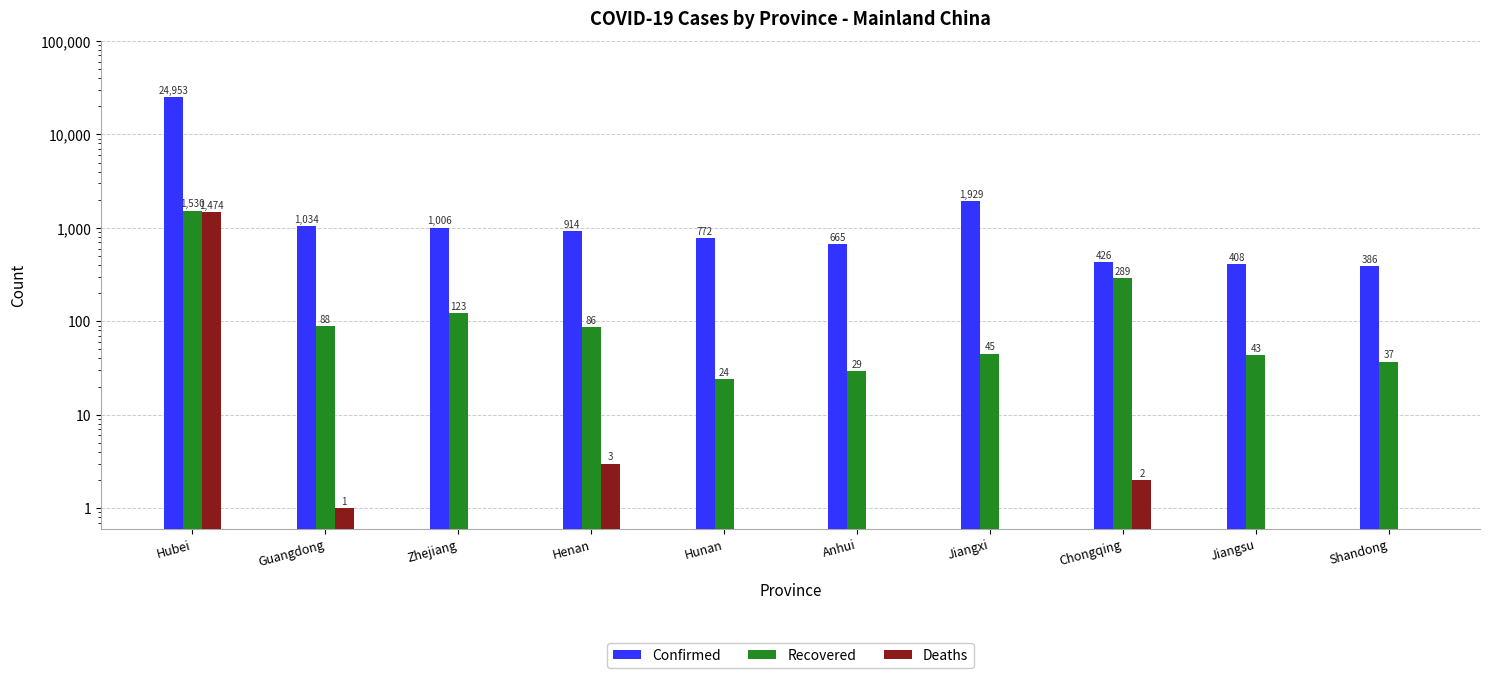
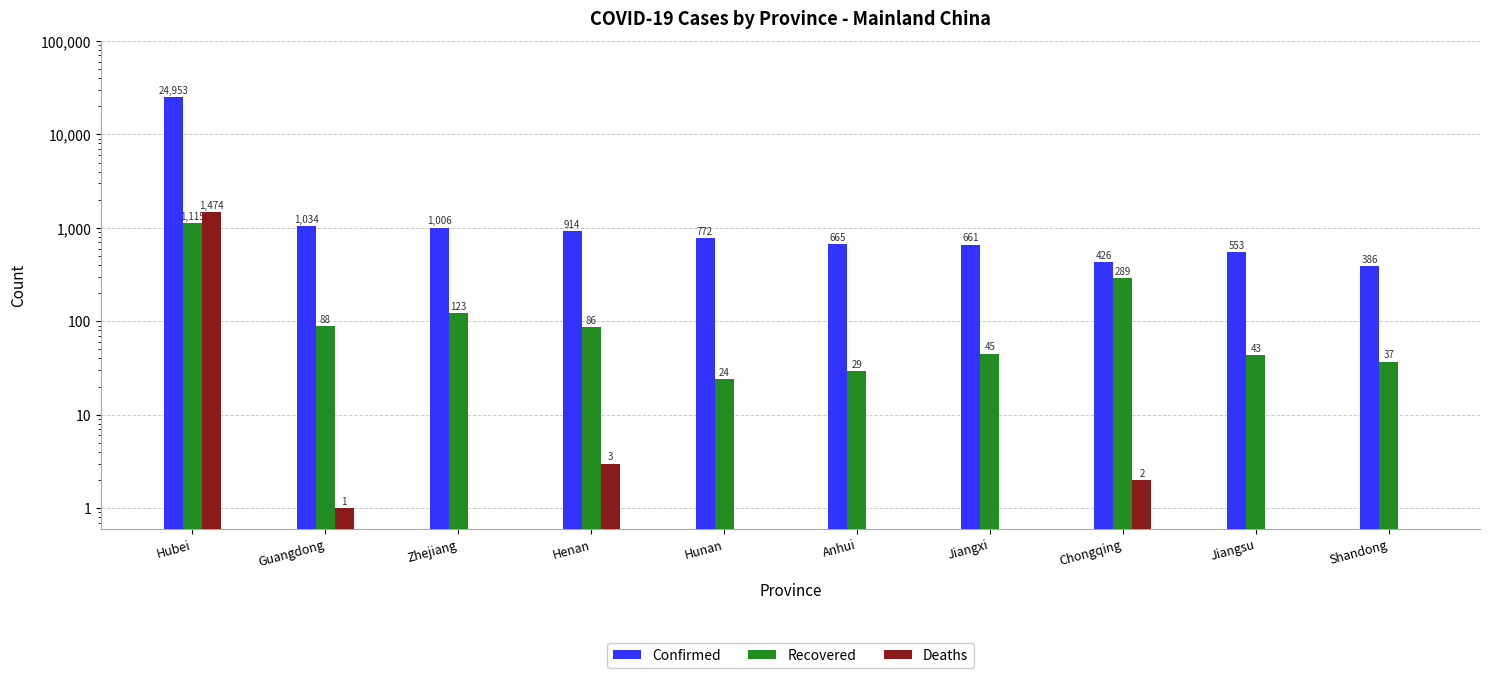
Recovered, Hubei: 1,530 -> 1,115
Confirmed, Jiangxi: 1,929 -> 661
Confirmed, Jiangsu: 408 -> 553
